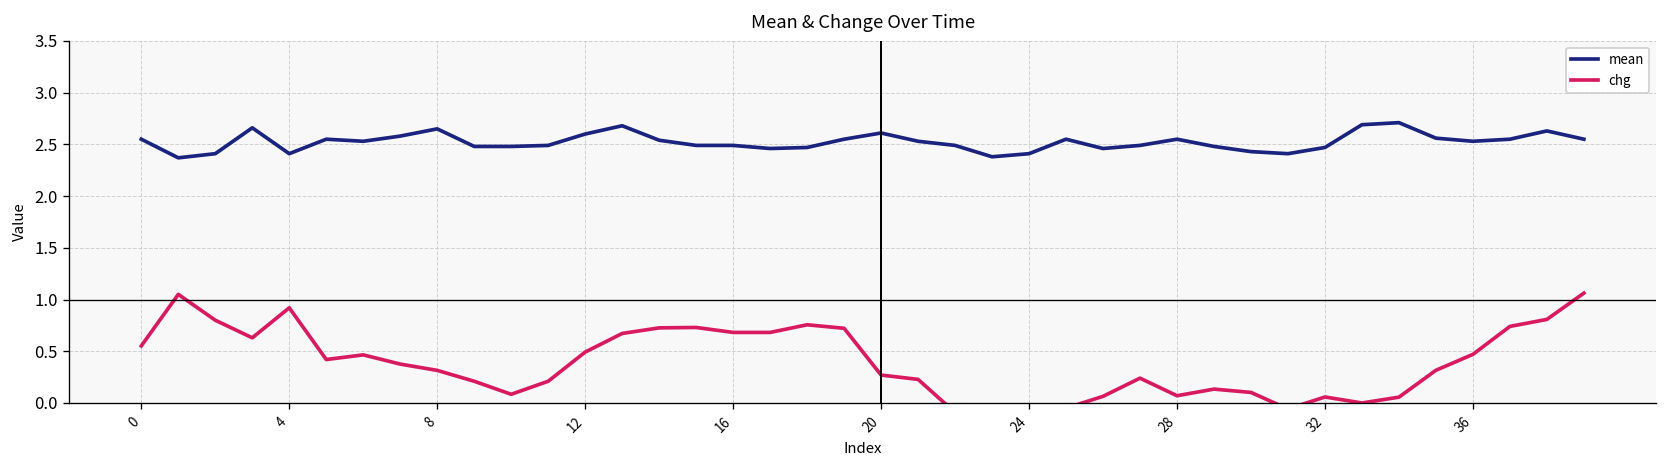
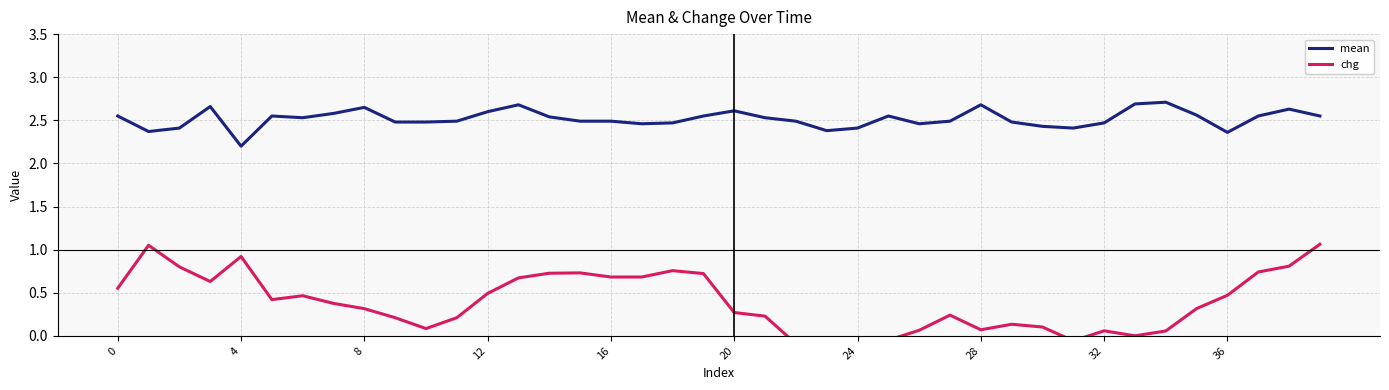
mean, 4: 2.4 -> 2.2
mean, 28: 2.6 -> 2.7
mean, 36: 2.5 -> 2.4
